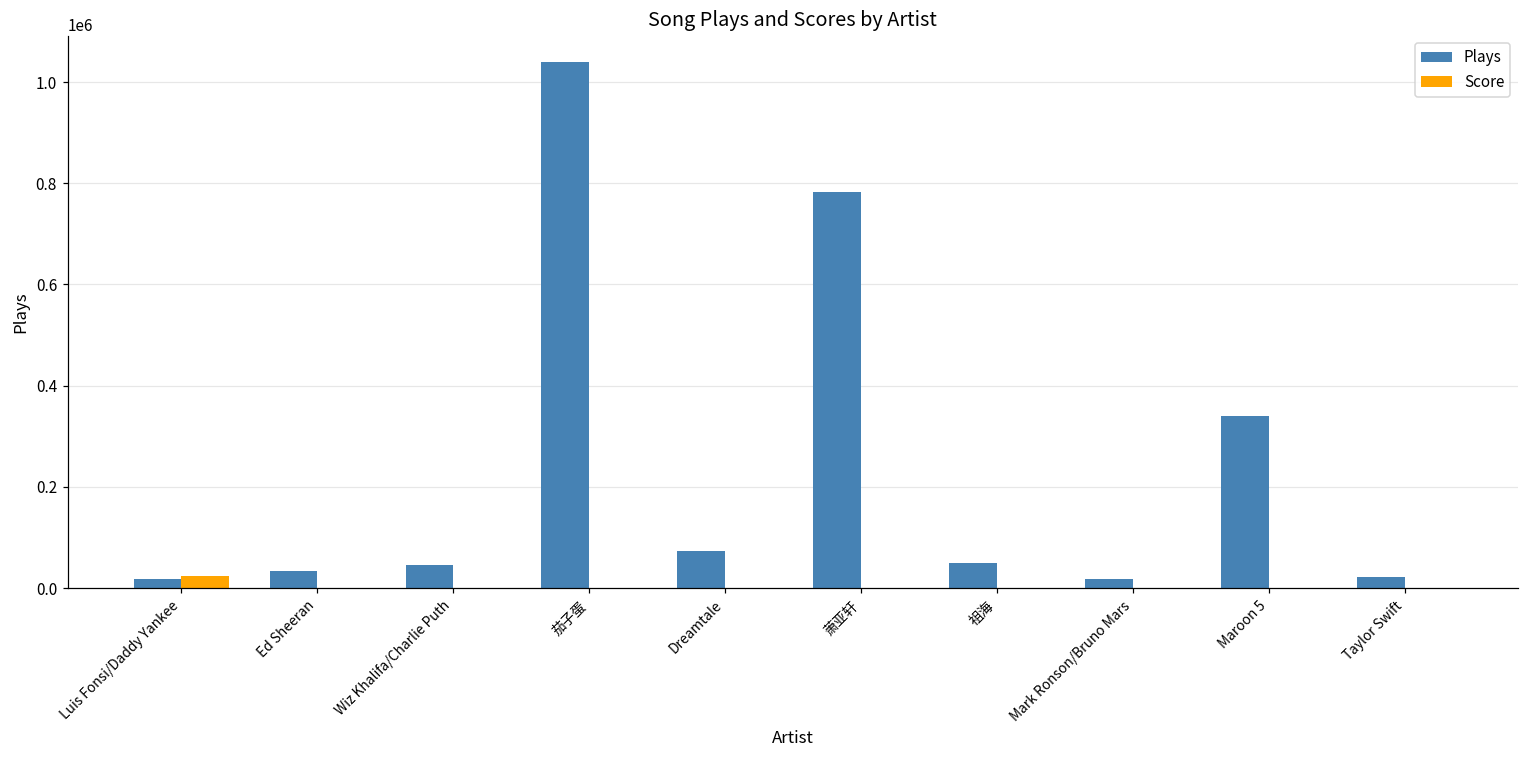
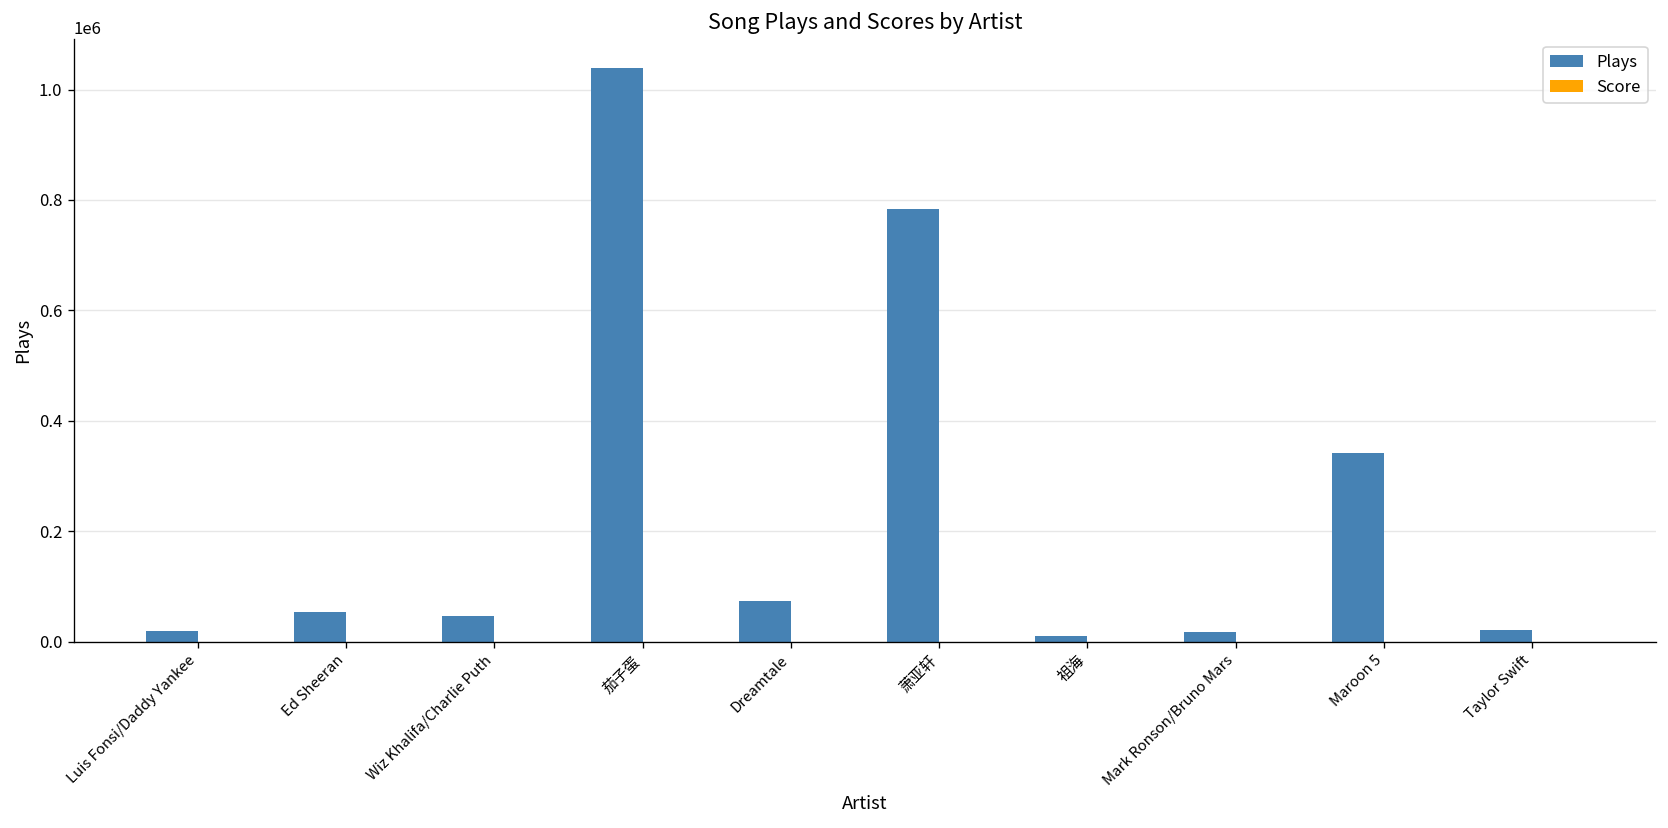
Score, Luis Fonsi/Daddy Yankee: 20000 -> 0
Plays, Ed Sheeran: 30000 -> 50000
Plays, 祖海: 50000 -> 10000
